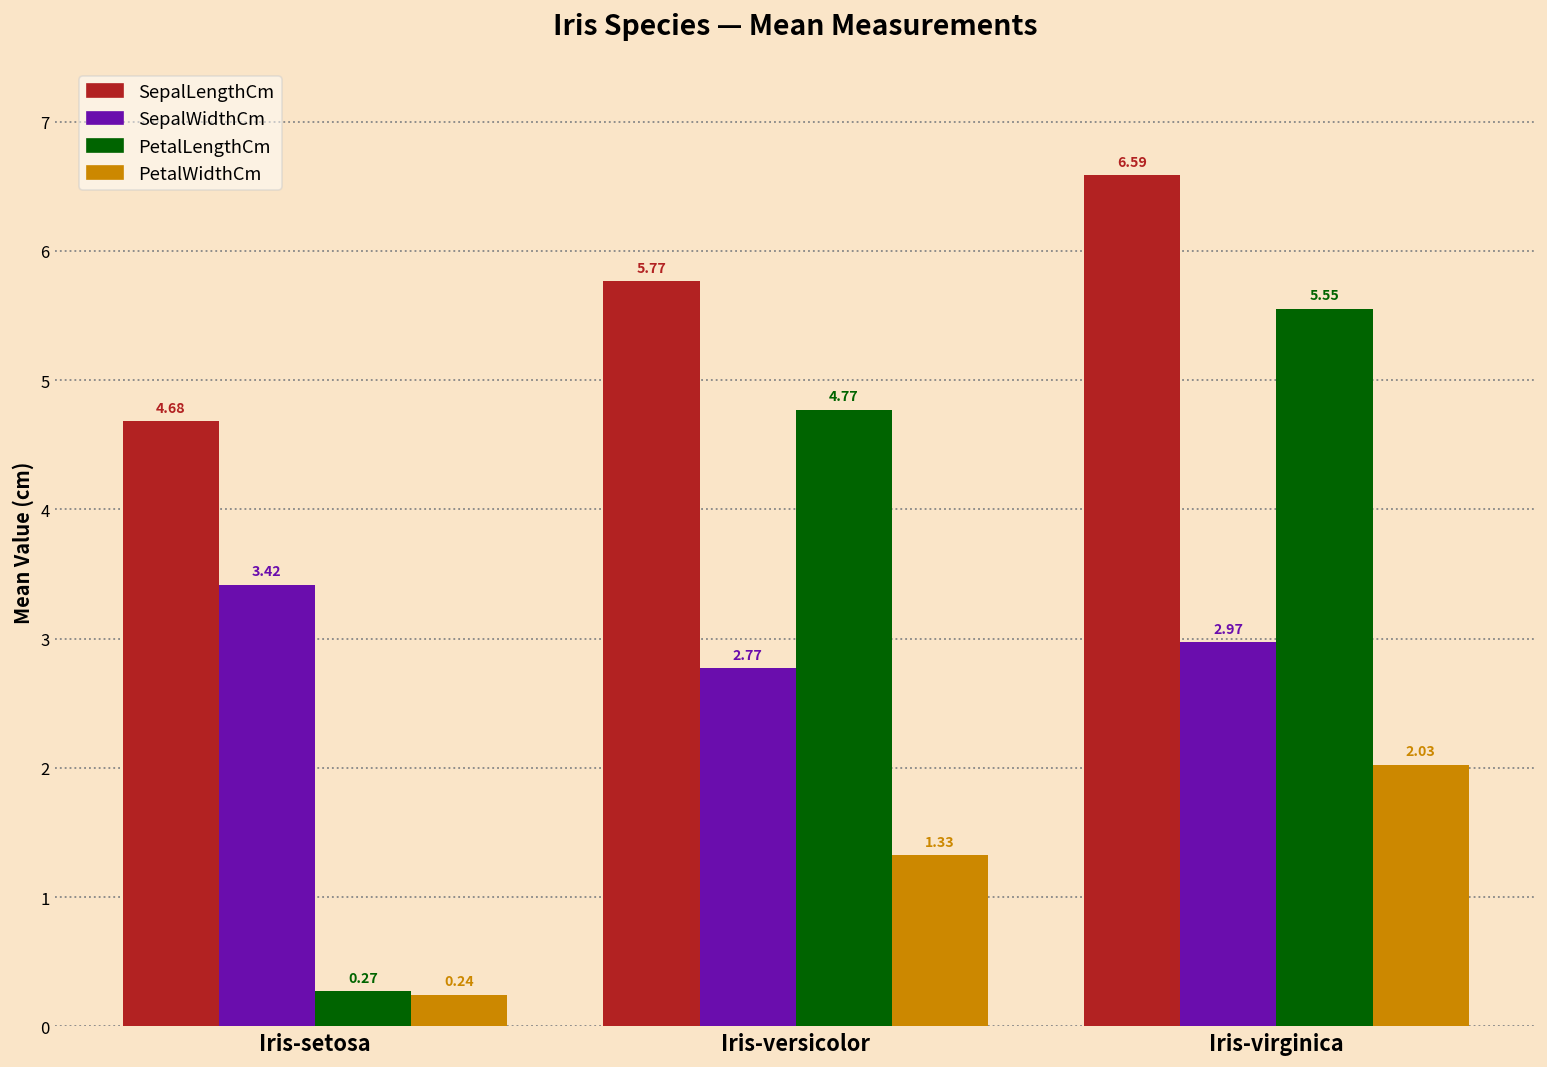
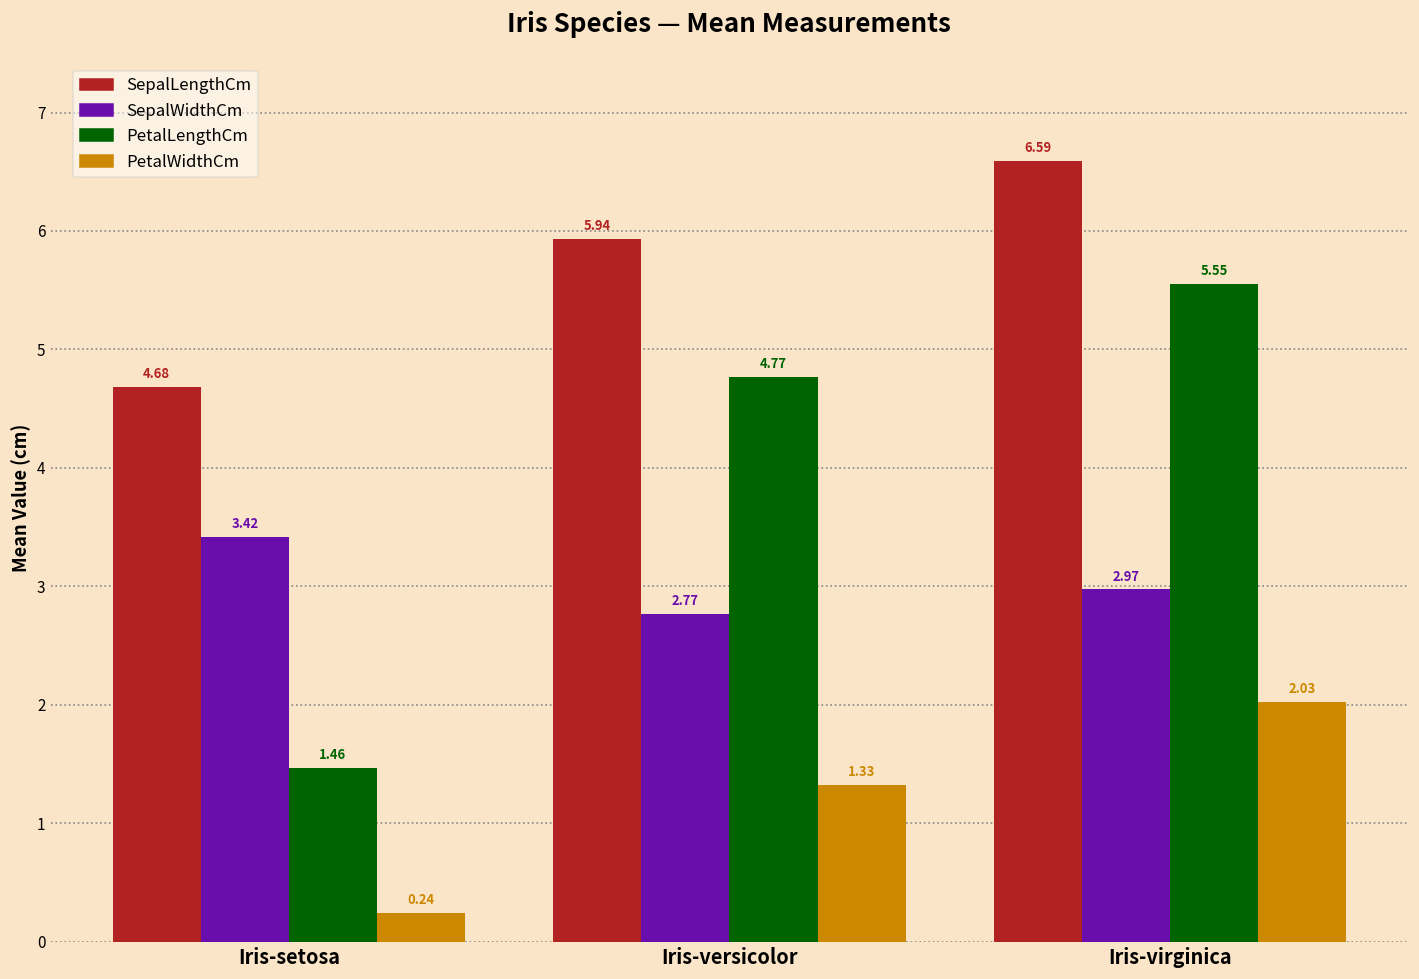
PetalLengthCm, Iris-setosa: 0.27 -> 1.46
SepalLengthCm, Iris-versicolor: 5.77 -> 5.94
